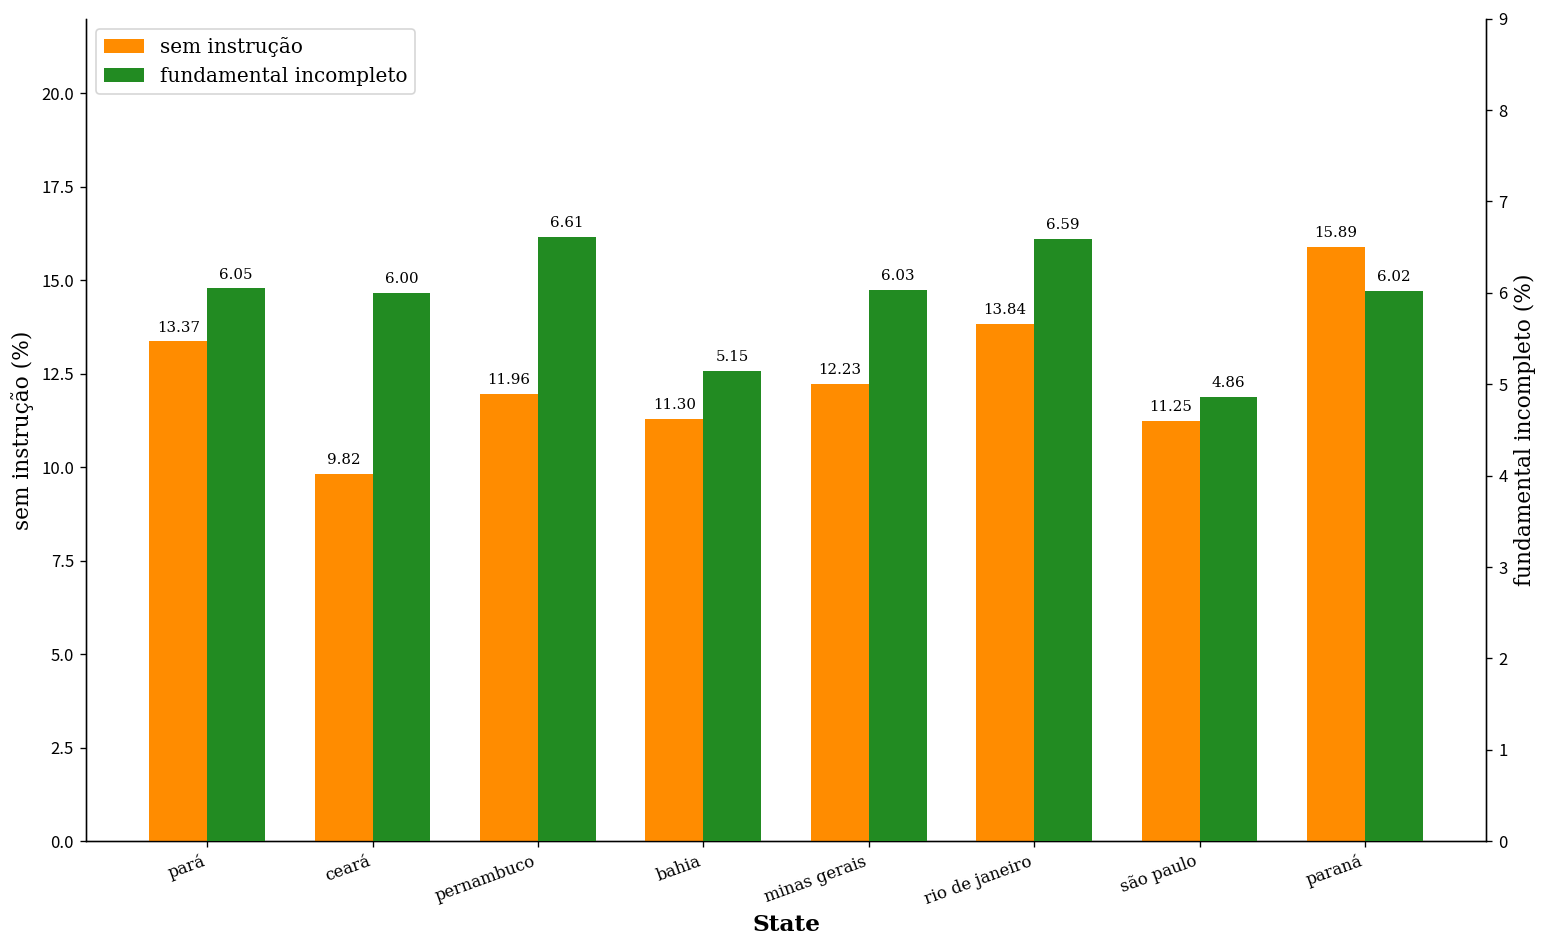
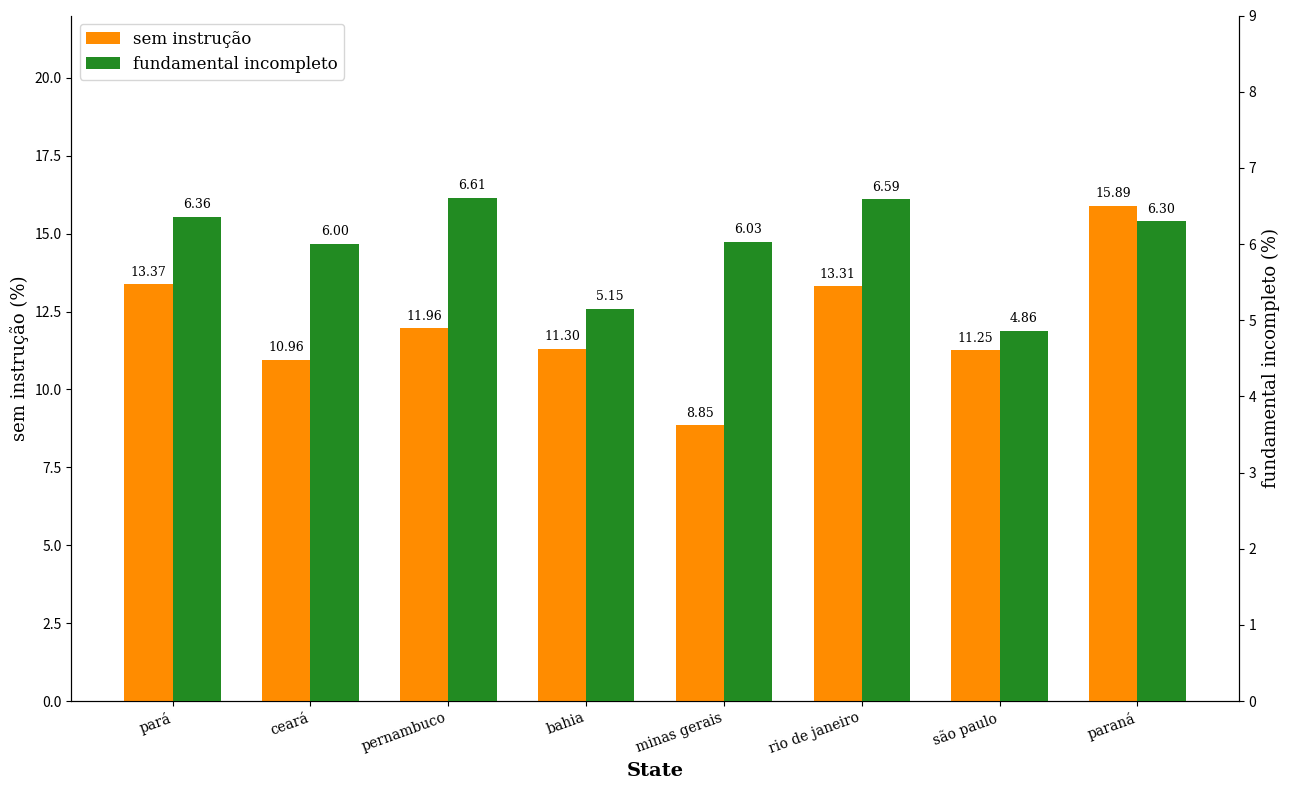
sem instrução, ceará: 9.82 -> 10.96
sem instrução, minas gerais: 12.23 -> 8.85
sem instrução, rio de janeiro: 13.84 -> 13.31
fundamental incompleto, pará: 6.05 -> 6.36
fundamental incompleto, paraná: 6.02 -> 6.30
